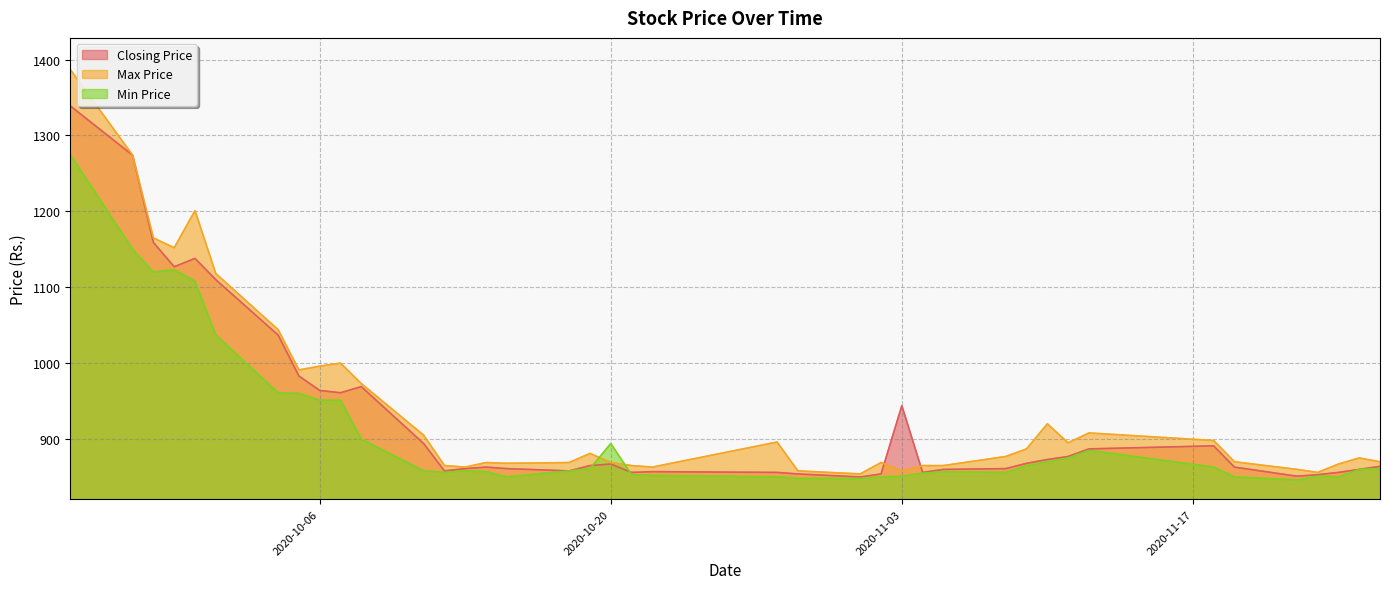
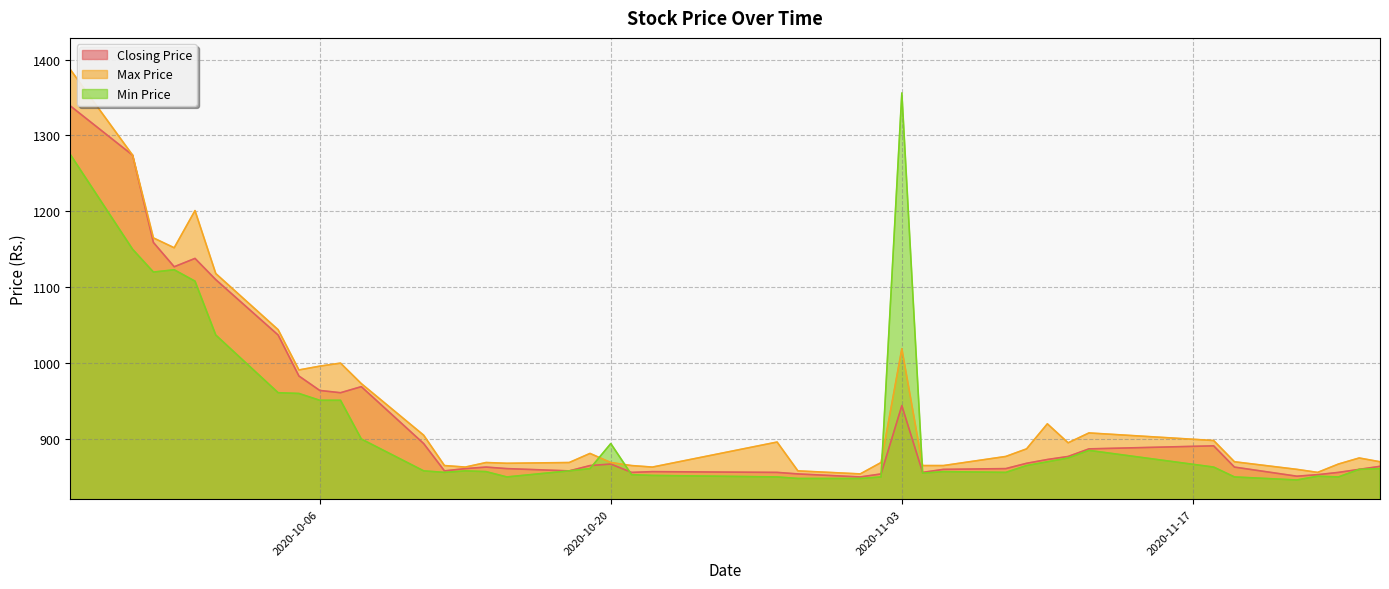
Max Price, 2020-11-03: 860 -> 1020
Min Price, 2020-11-03: 850 -> 1360
